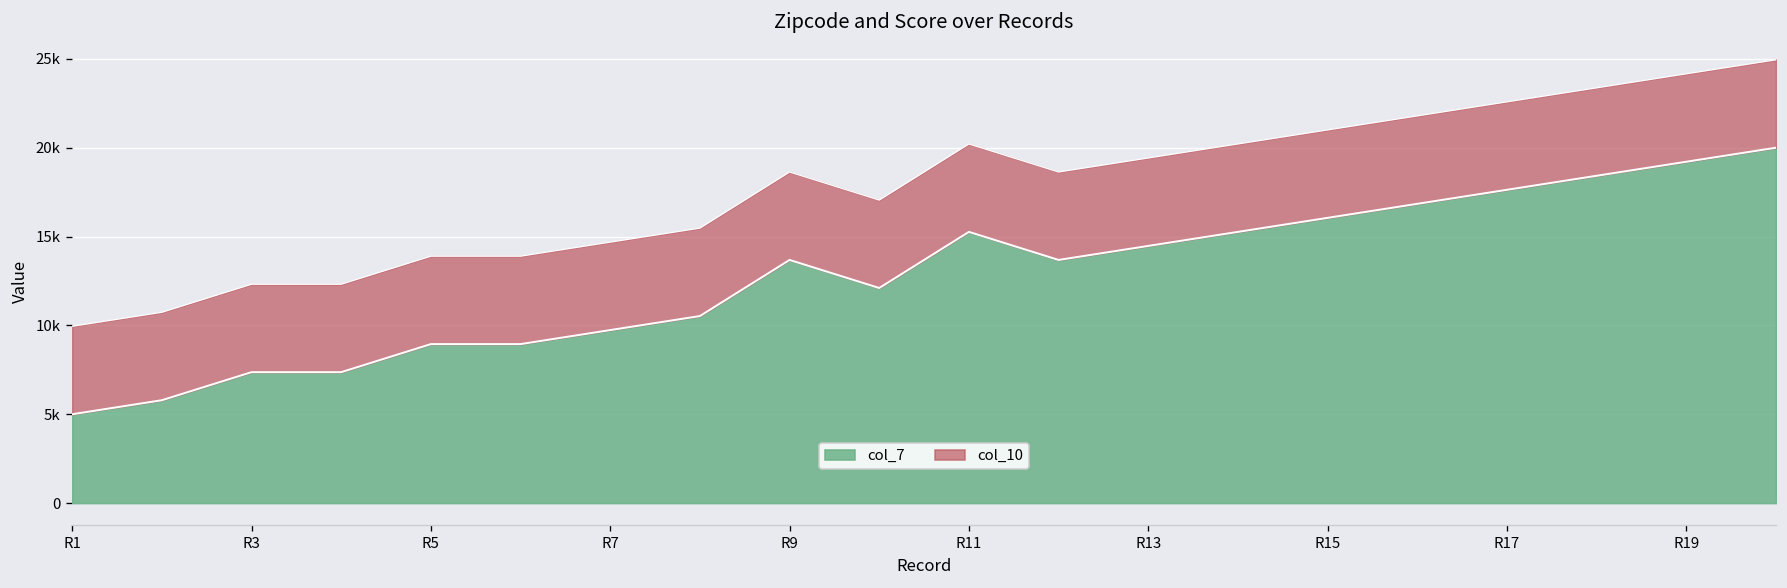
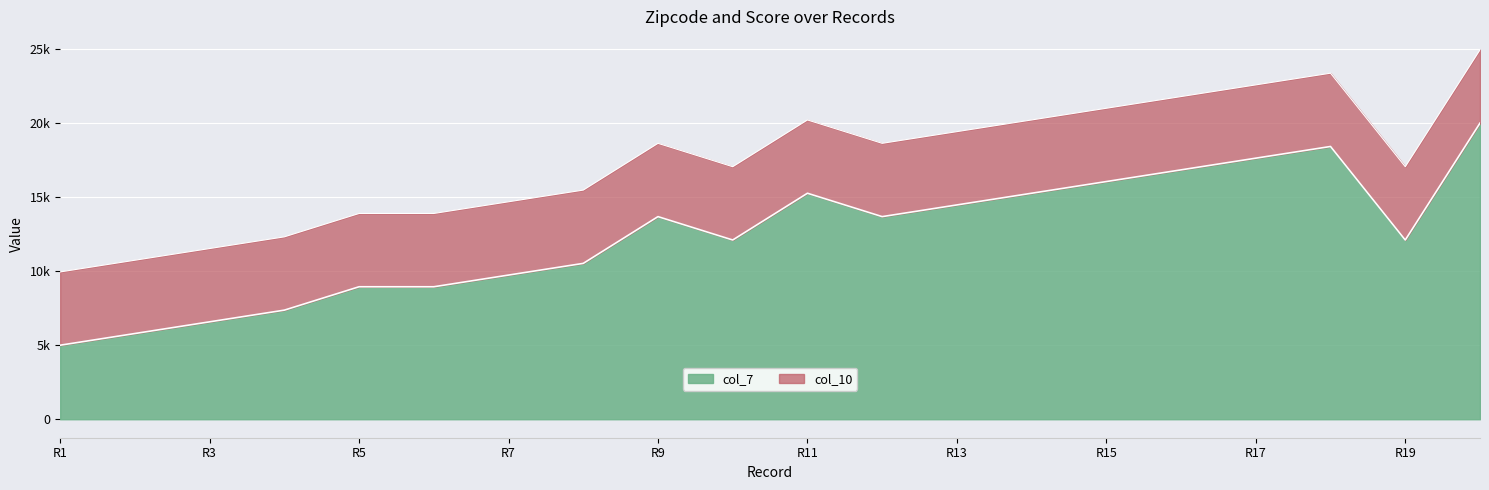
col_7, R3: 7400 -> 6600
col_7, R19: 19200 -> 12100
